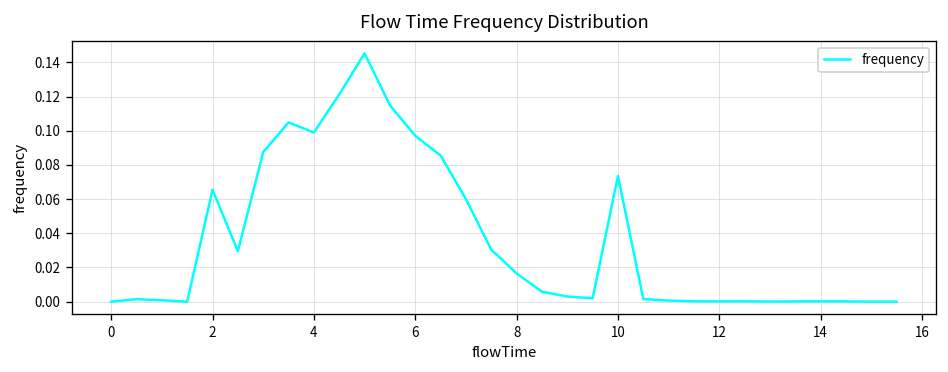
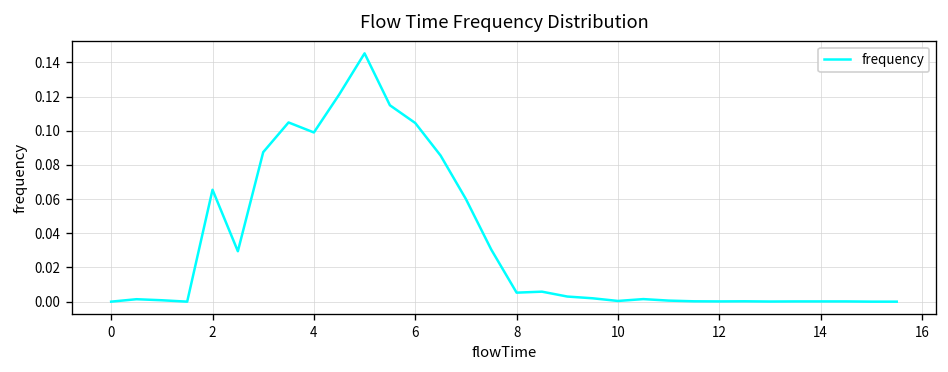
6: 0.097 -> 0.105
8: 0.017 -> 0.005
10: 0.074 -> 0.000
